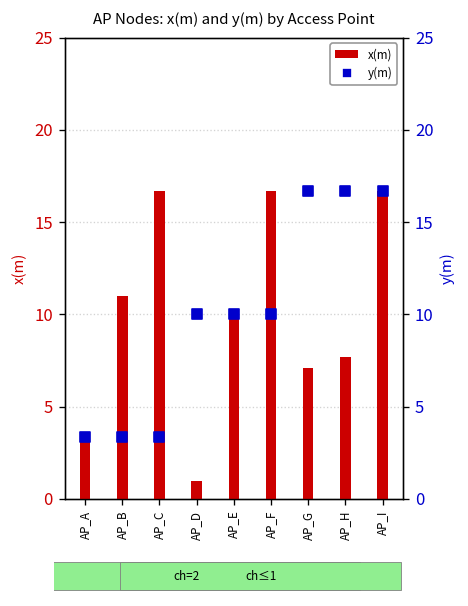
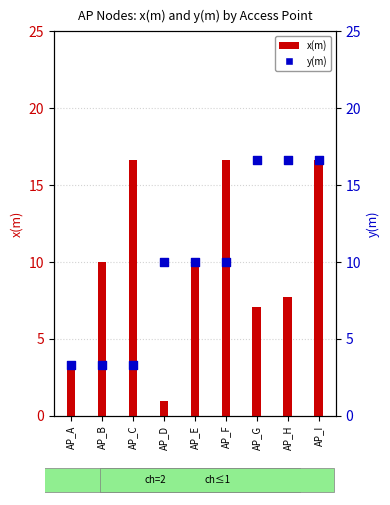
x(m), AP_B: 11 -> 10
